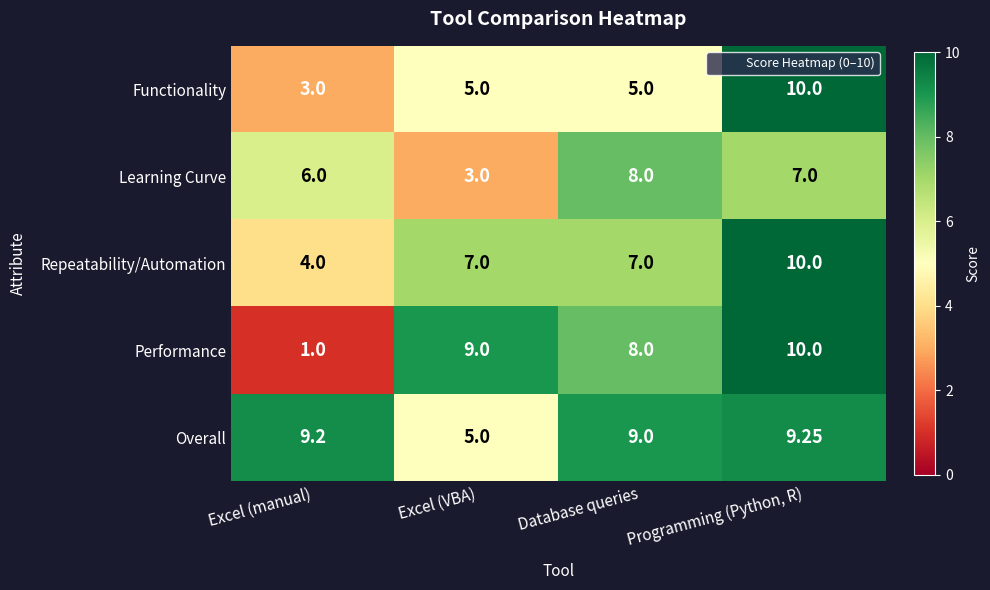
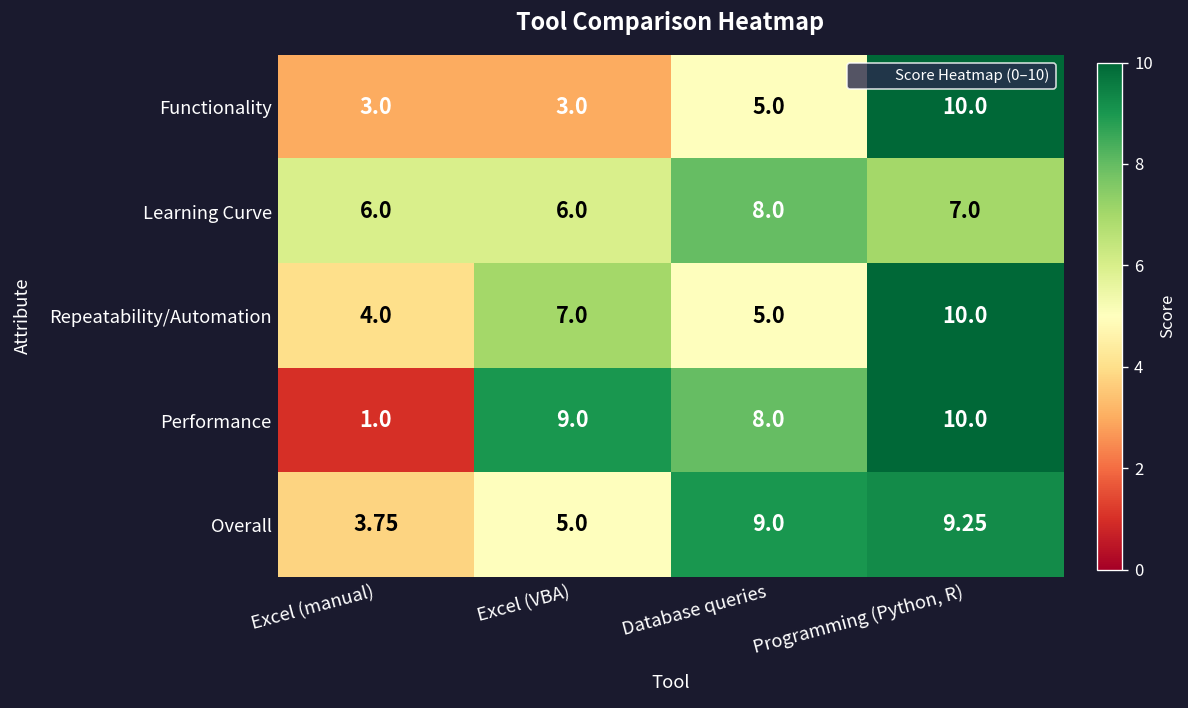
Functionality, Excel (VBA): 5.0 -> 3.0
Learning Curve, Excel (VBA): 3.0 -> 6.0
Repeatability/Automation, Database queries: 7.0 -> 5.0
Overall, Excel (manual): 9.2 -> 3.75
